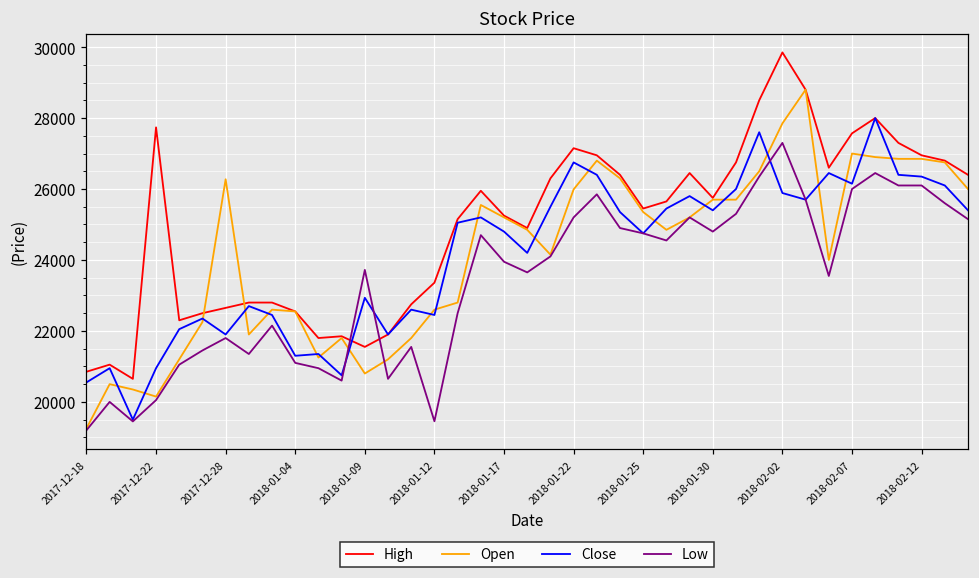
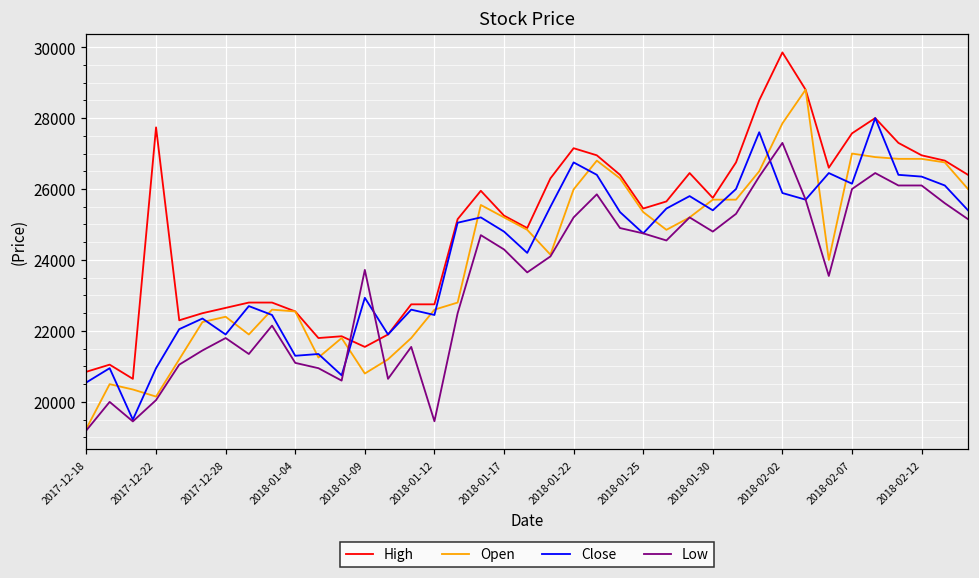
Open, 2017-12-28: 26300 -> 22400
High, 2018-01-12: 23400 -> 22800
Low, 2018-01-17: 24000 -> 24300
